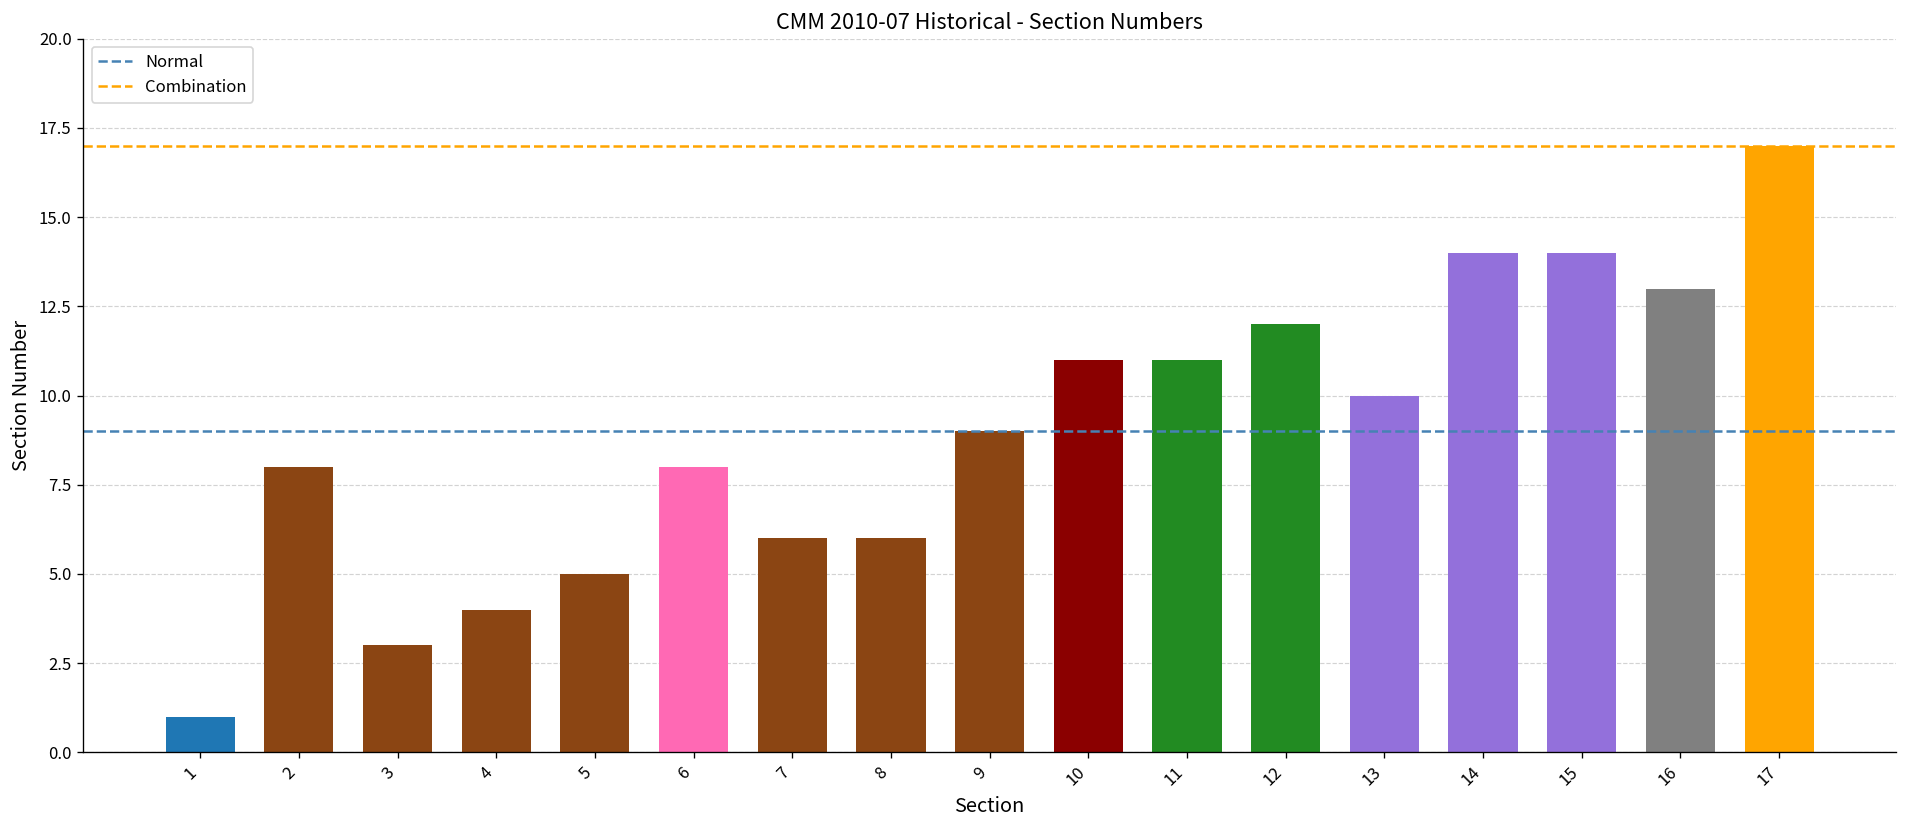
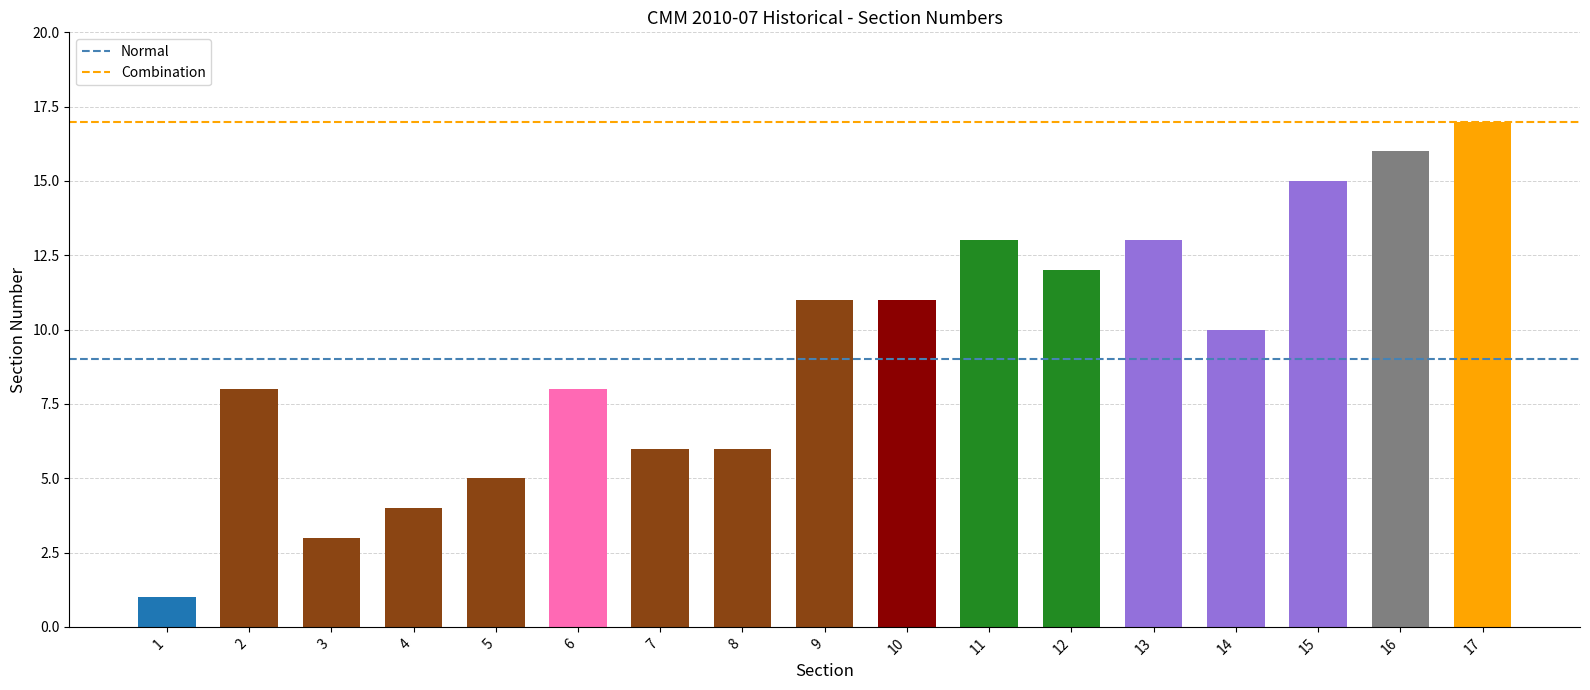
9: 9 -> 11
11: 11 -> 13
13: 10 -> 13
14: 14 -> 10
15: 14 -> 15
16: 13 -> 16
